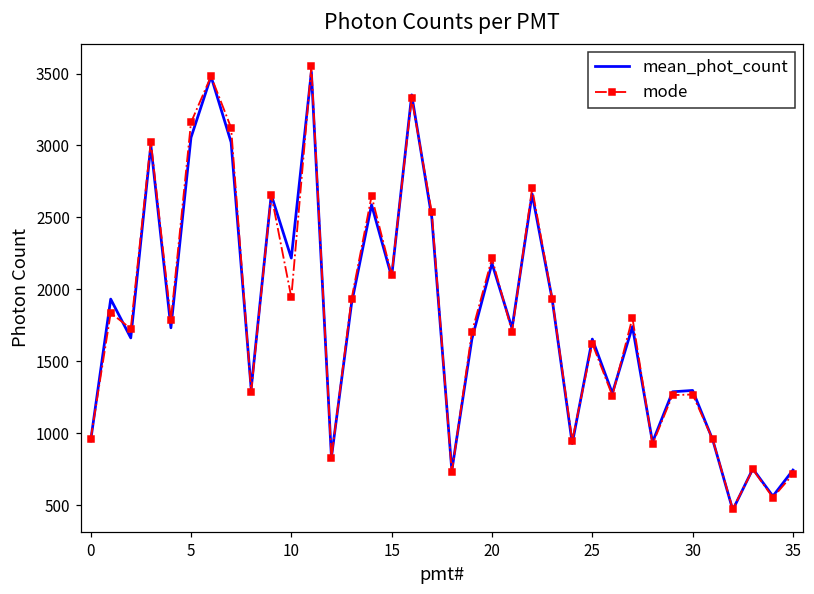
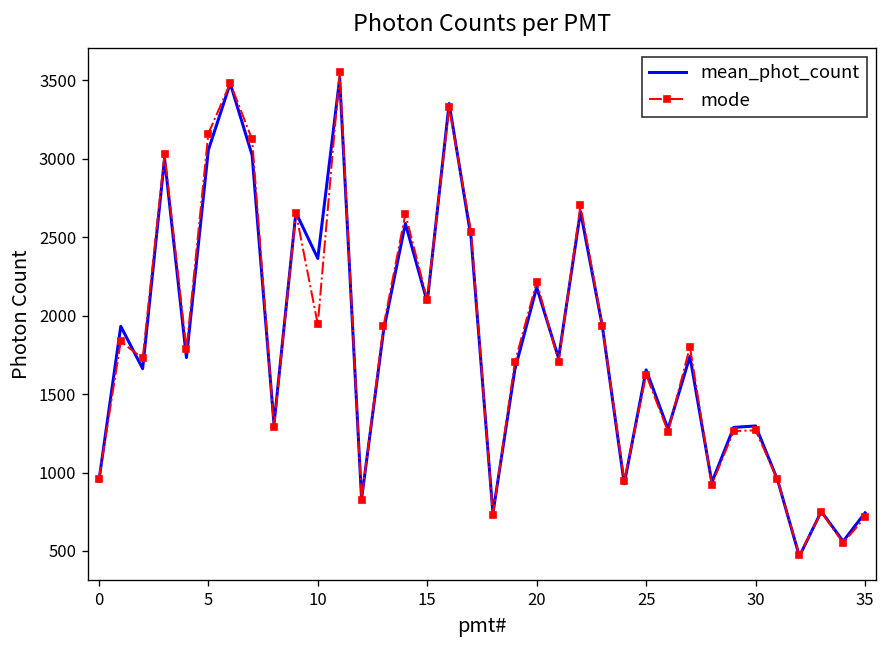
mean_phot_count, 10: 2220 -> 2360
